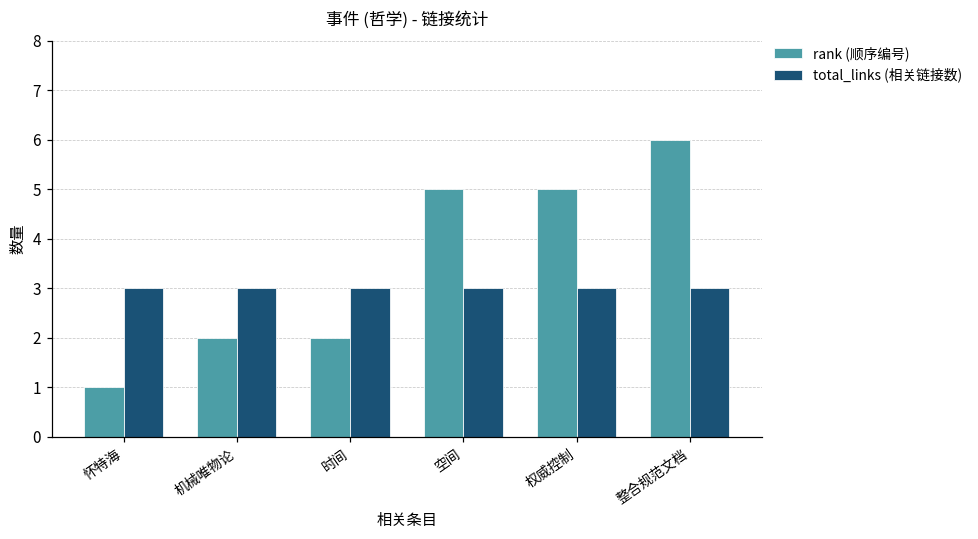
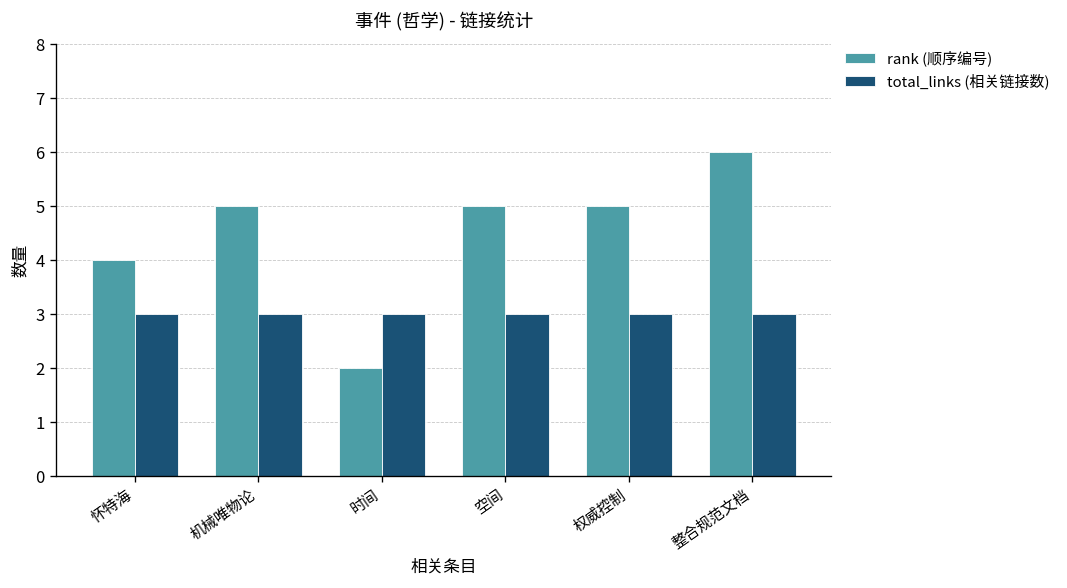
rank (顺序编号), 怀特海: 1 -> 4
rank (顺序编号), 机械唯物论: 2 -> 5
